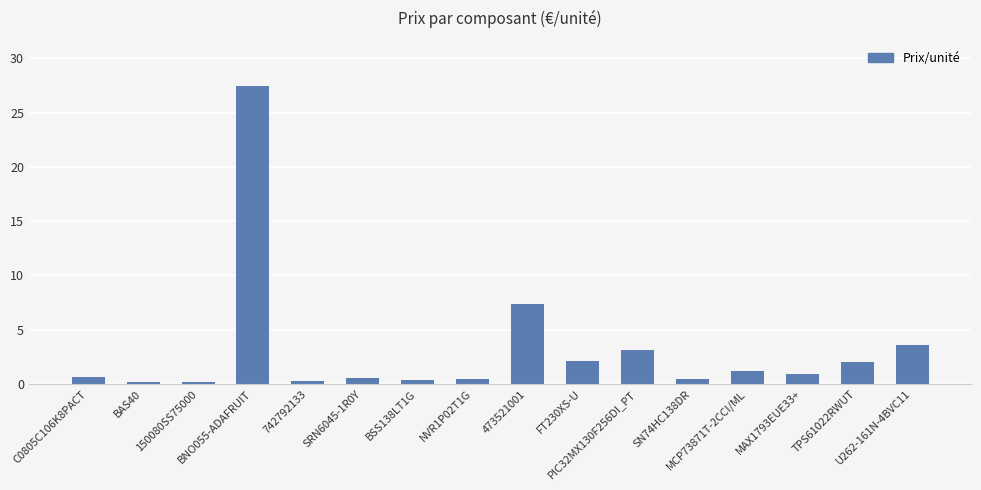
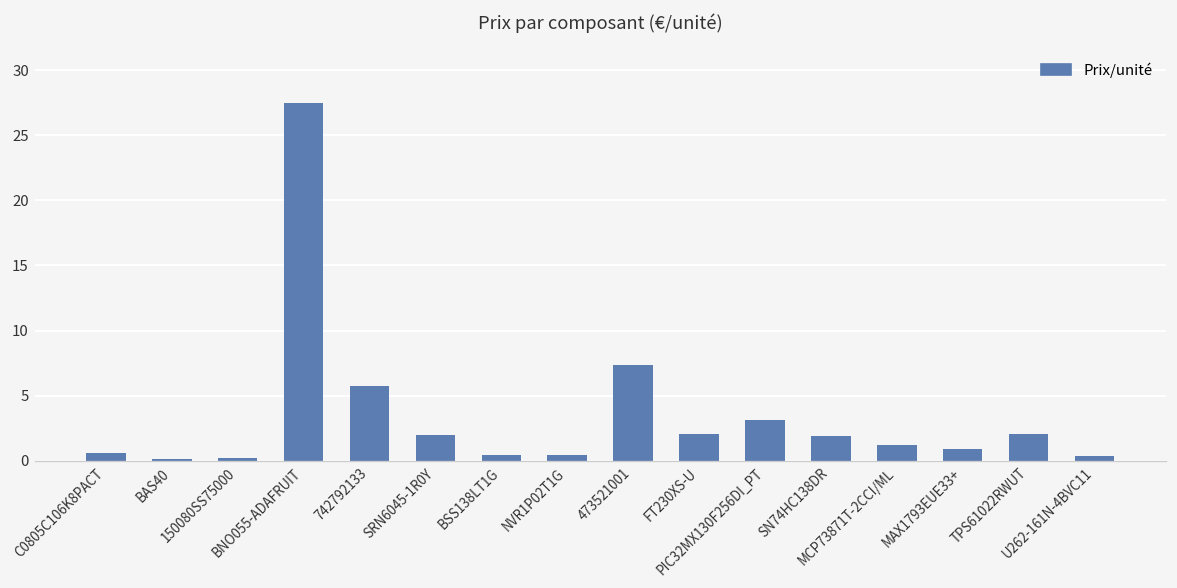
742792133: 0.2 -> 5.8
SRN6045-1R0Y: 0.6 -> 2.0
SN74HC138DR: 0.4 -> 1.9
U262-161N-4BVC11: 3.6 -> 0.4
